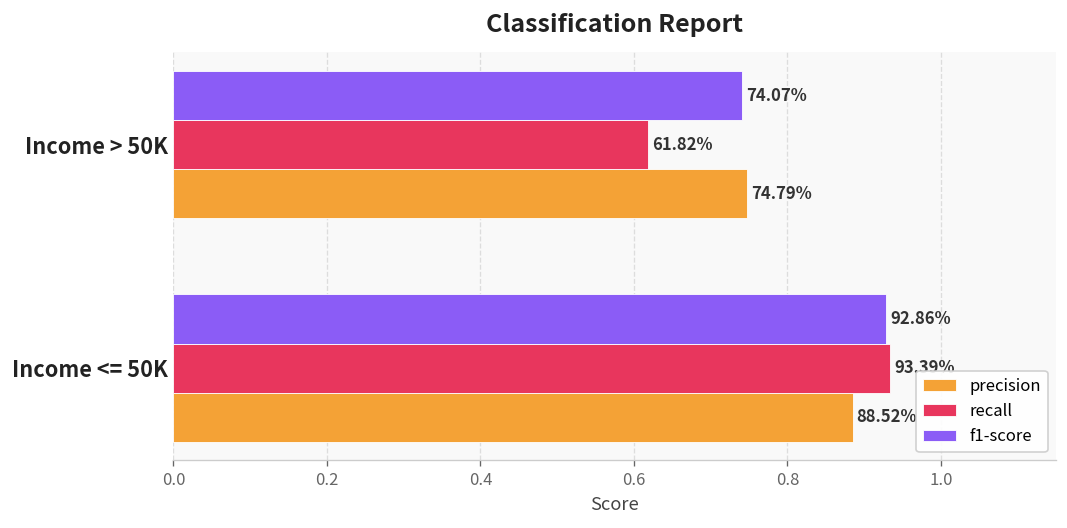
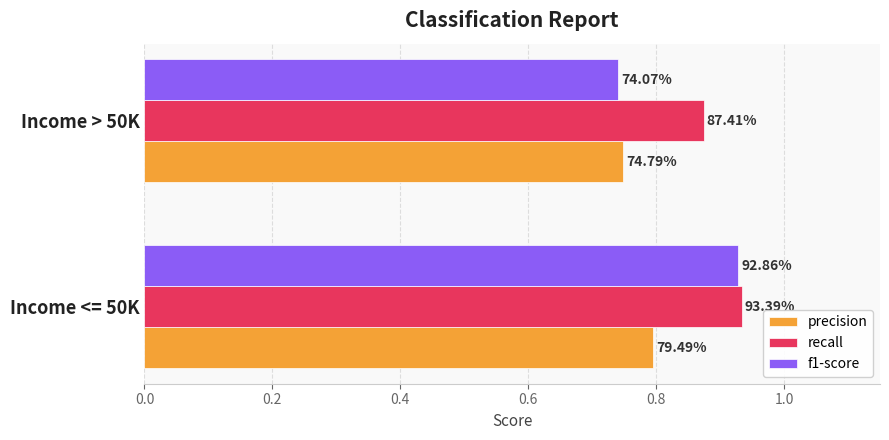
recall, Income > 50K: 61.82% -> 87.41%
precision, Income <= 50K: 88.52% -> 79.49%
